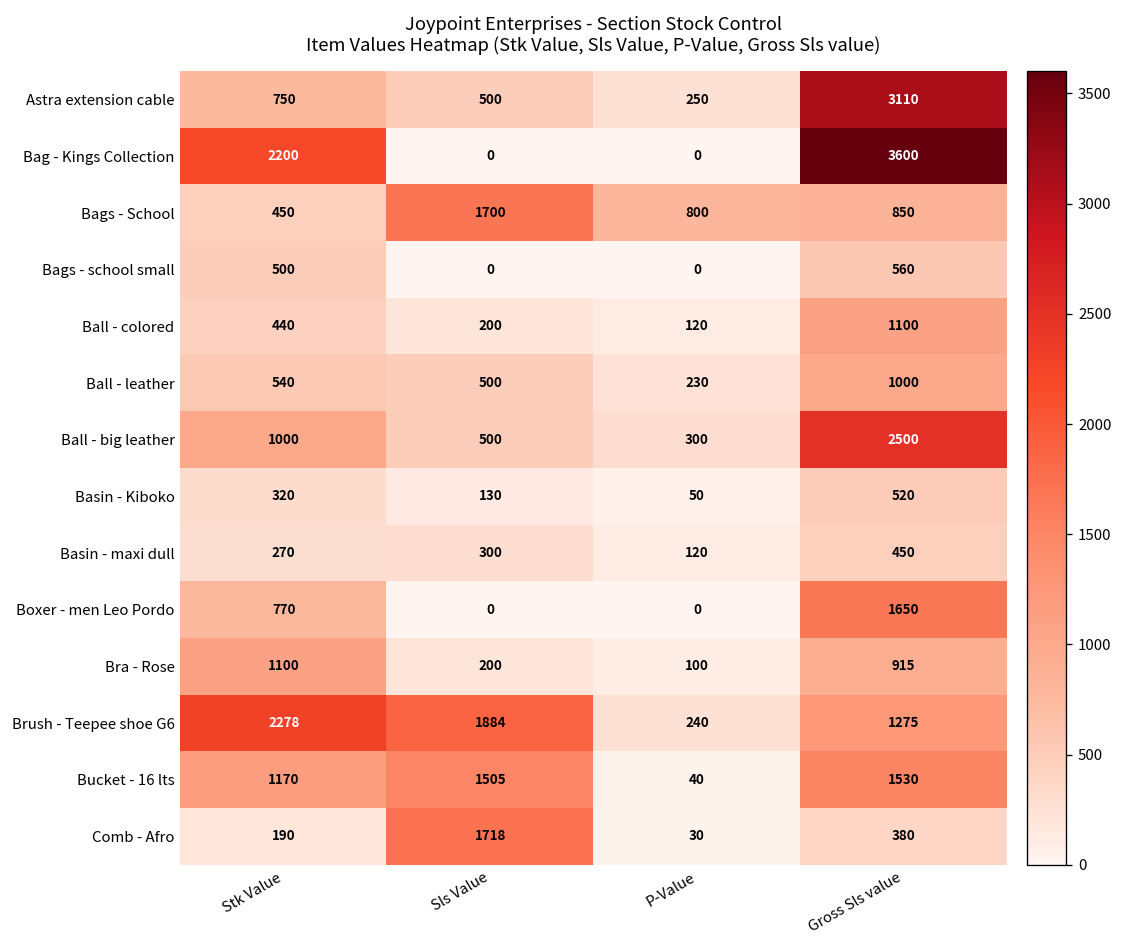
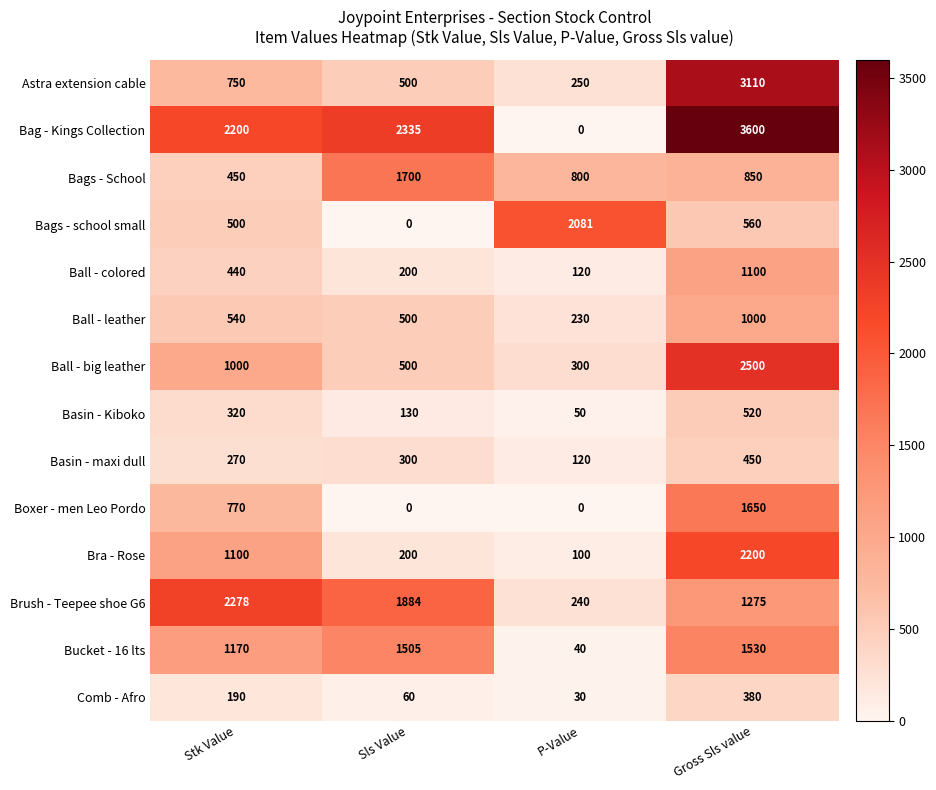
Bag - Kings Collection, Sls Value: 0 -> 2335
Bags - school small, P-Value: 0 -> 2081
Bra - Rose, Gross Sls value: 915 -> 2200
Comb - Afro, Sls Value: 1718 -> 60
